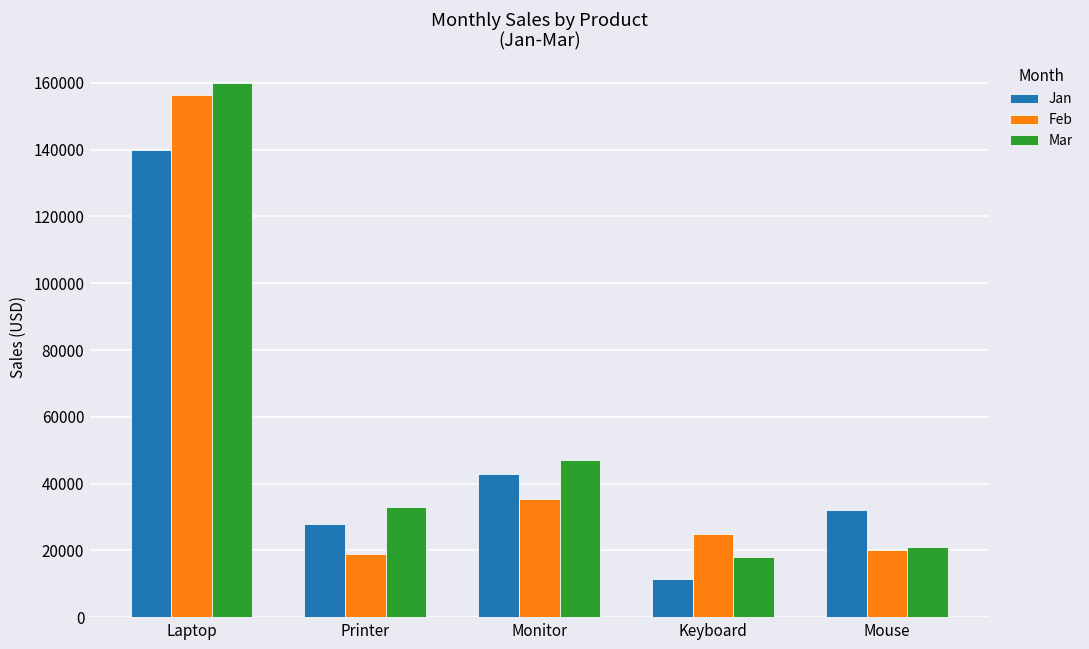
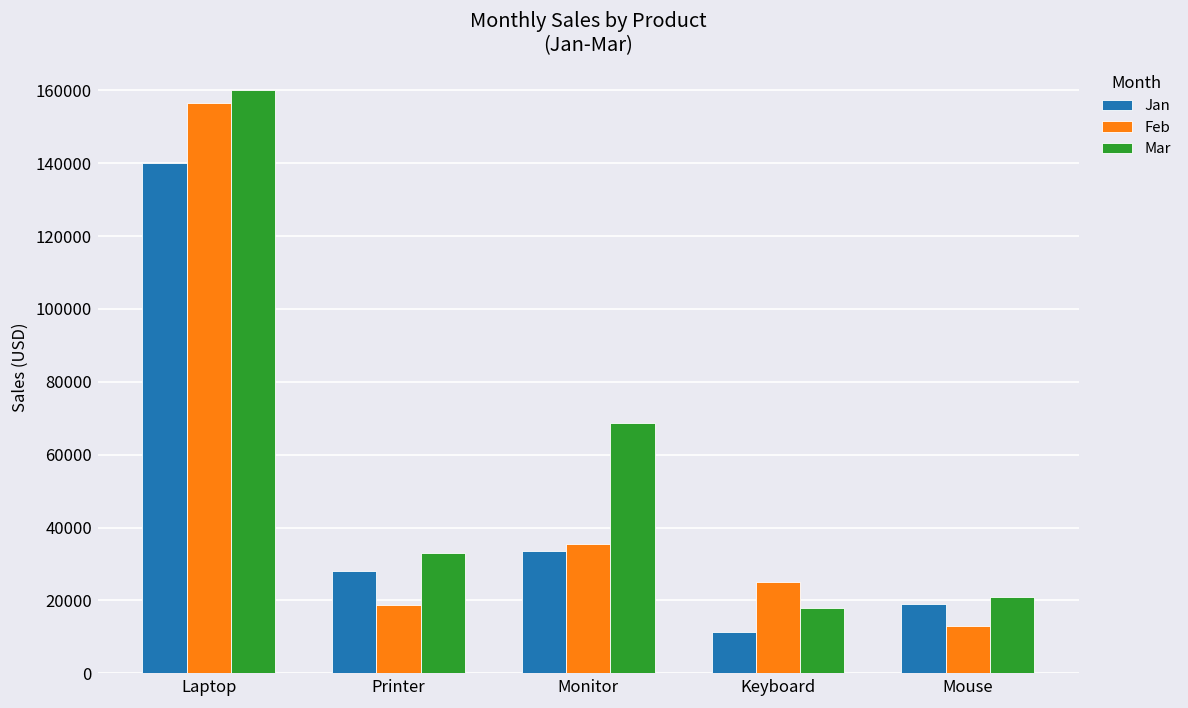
Jan, Monitor: 43000 -> 34000
Mar, Monitor: 47000 -> 69000
Jan, Mouse: 32000 -> 19000
Feb, Mouse: 20000 -> 13000
